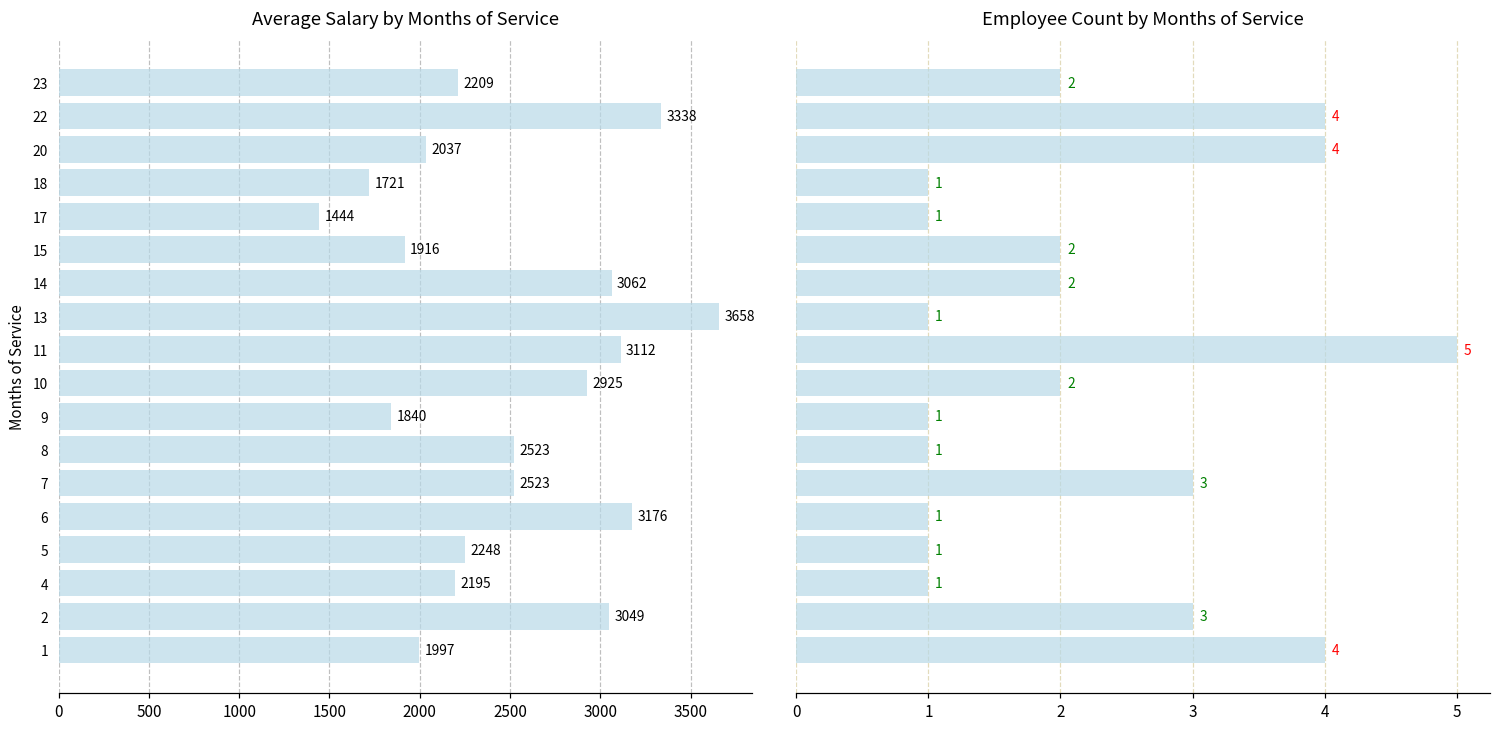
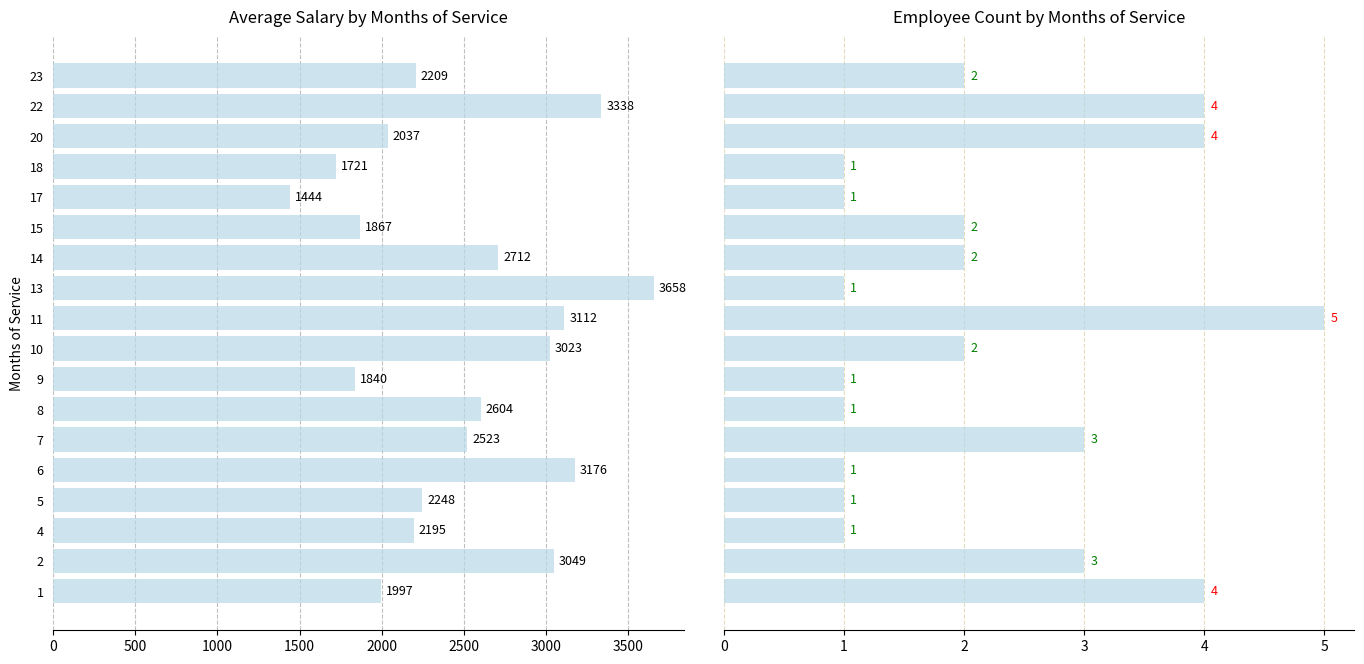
Average Salary by Months of Service, 15: 1916 -> 1867
Average Salary by Months of Service, 14: 3062 -> 2712
Average Salary by Months of Service, 10: 2925 -> 3023
Average Salary by Months of Service, 8: 2523 -> 2604
